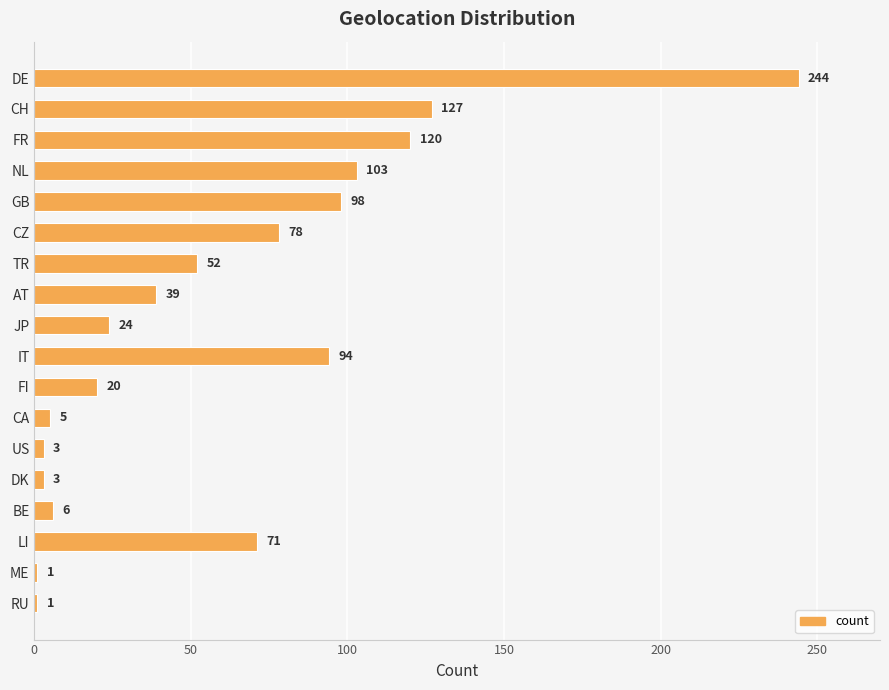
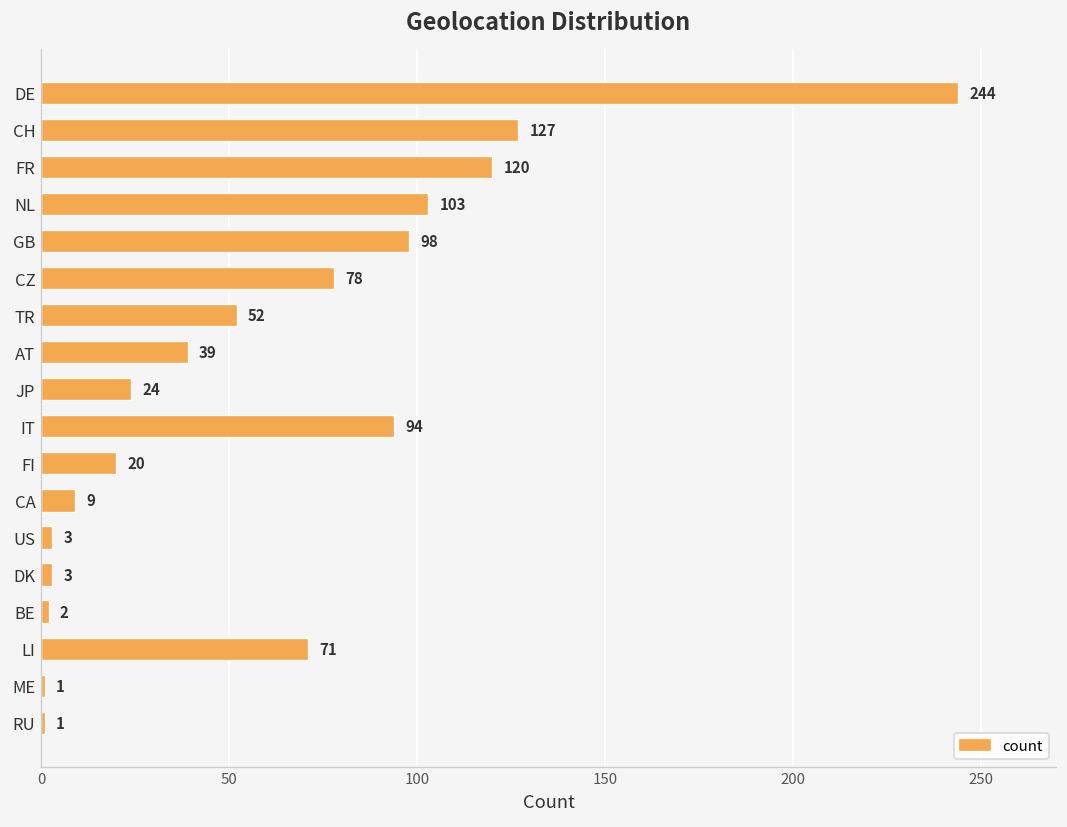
CA: 5 -> 9
BE: 6 -> 2
